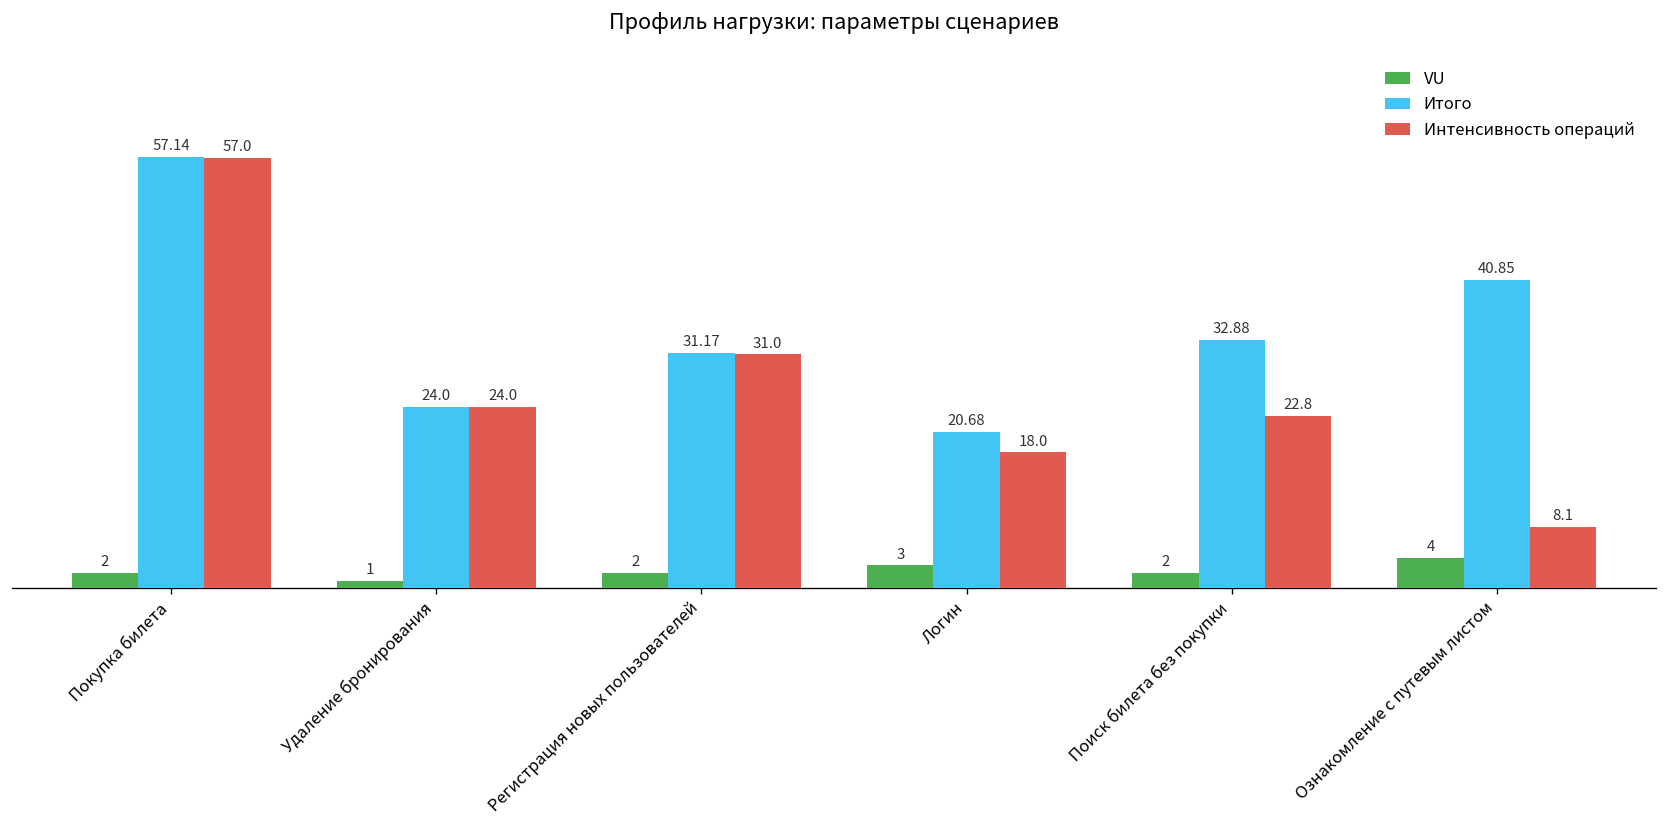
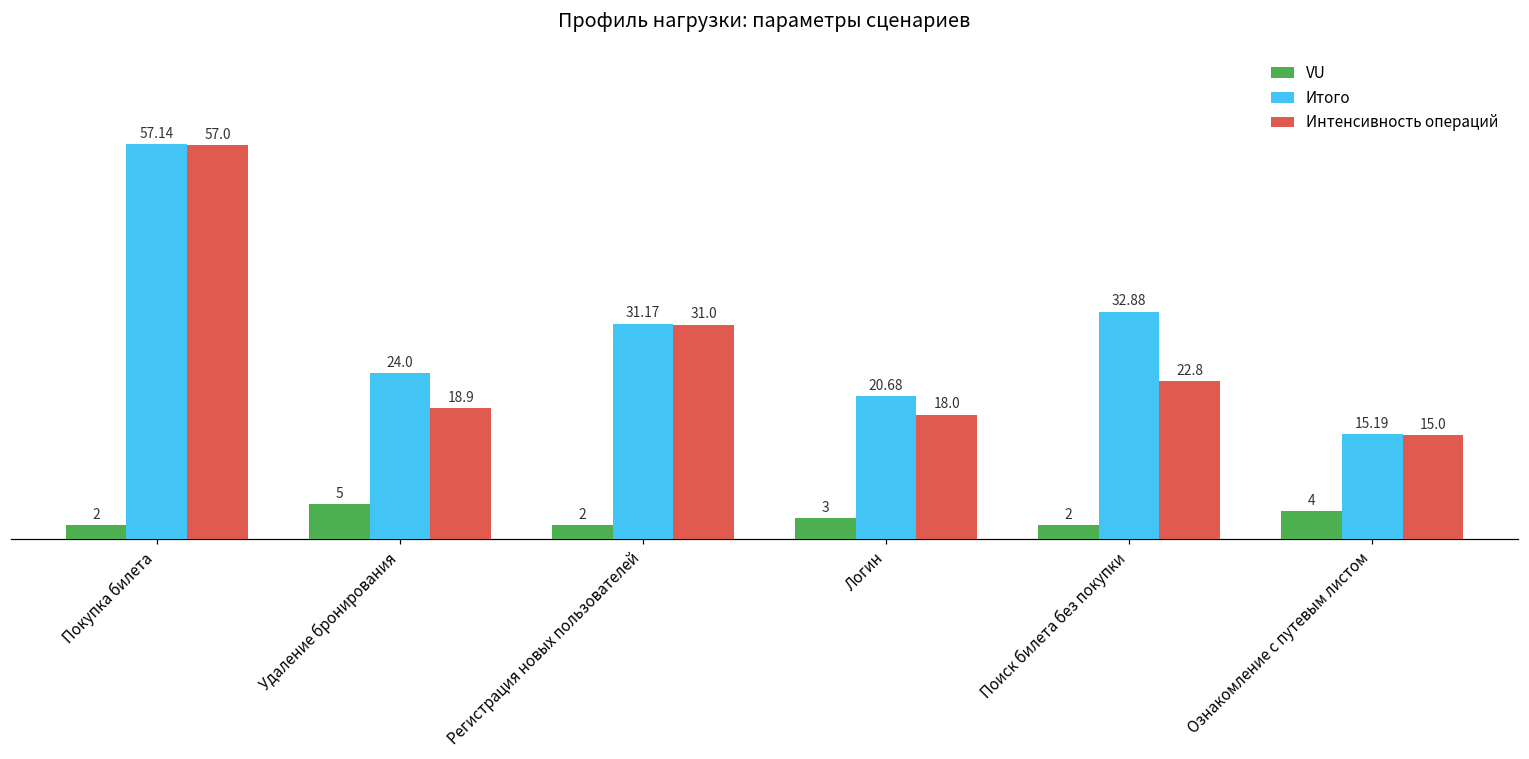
VU, Удаление бронирования: 1 -> 5
Интенсивность операций, Удаление бронирования: 24.0 -> 18.9
Итого, Ознакомление с путевым листом: 40.85 -> 15.19
Интенсивность операций, Ознакомление с путевым листом: 8.1 -> 15.0
